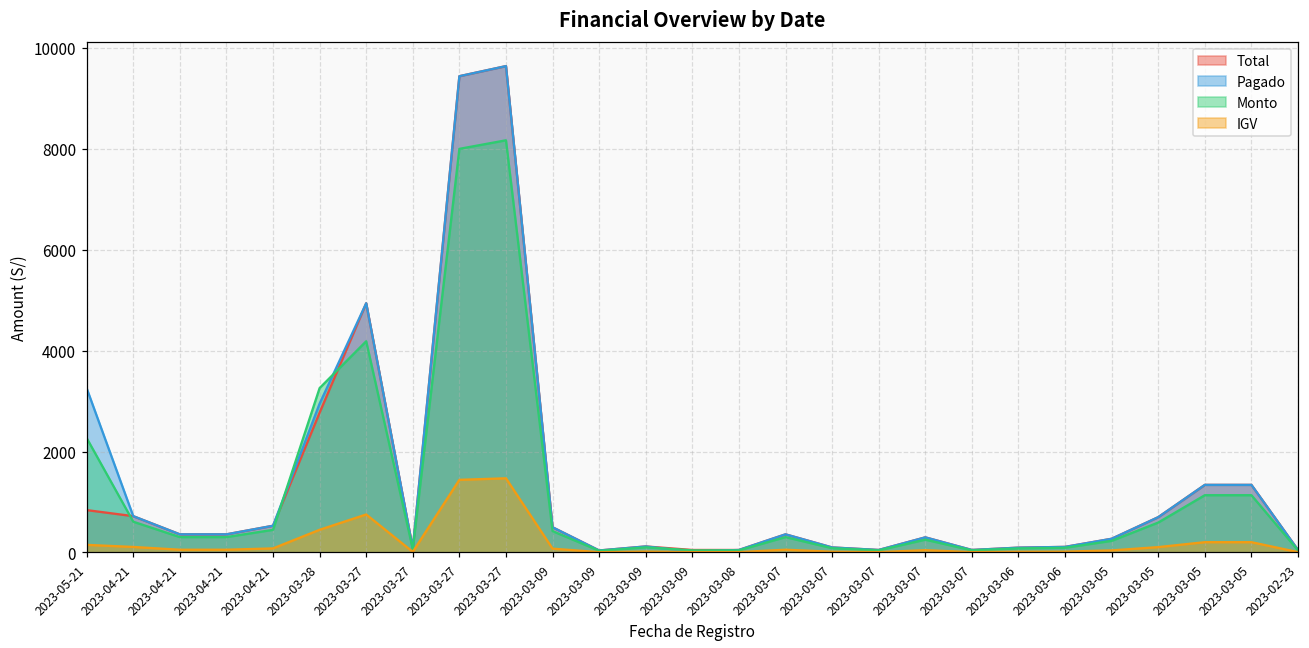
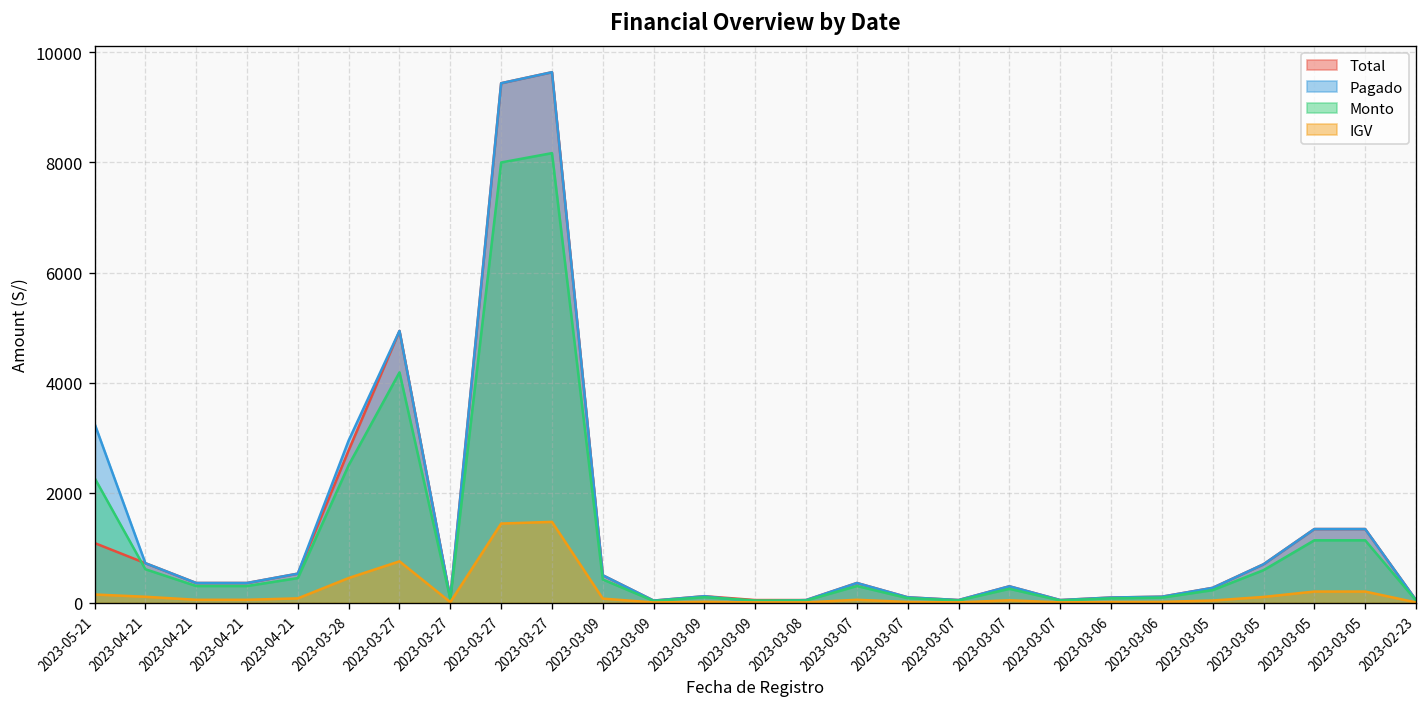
Total, 2023-05-21: 800 -> 1100
Monto, 2023-03-28: 3300 -> 2500
